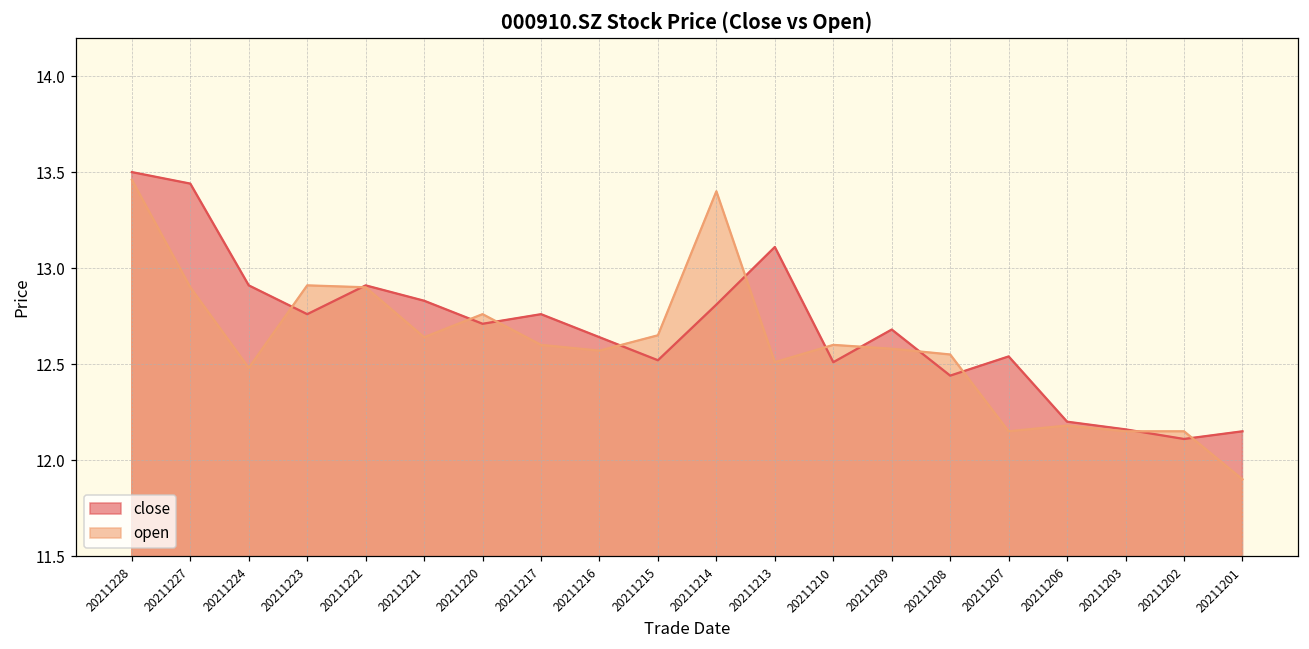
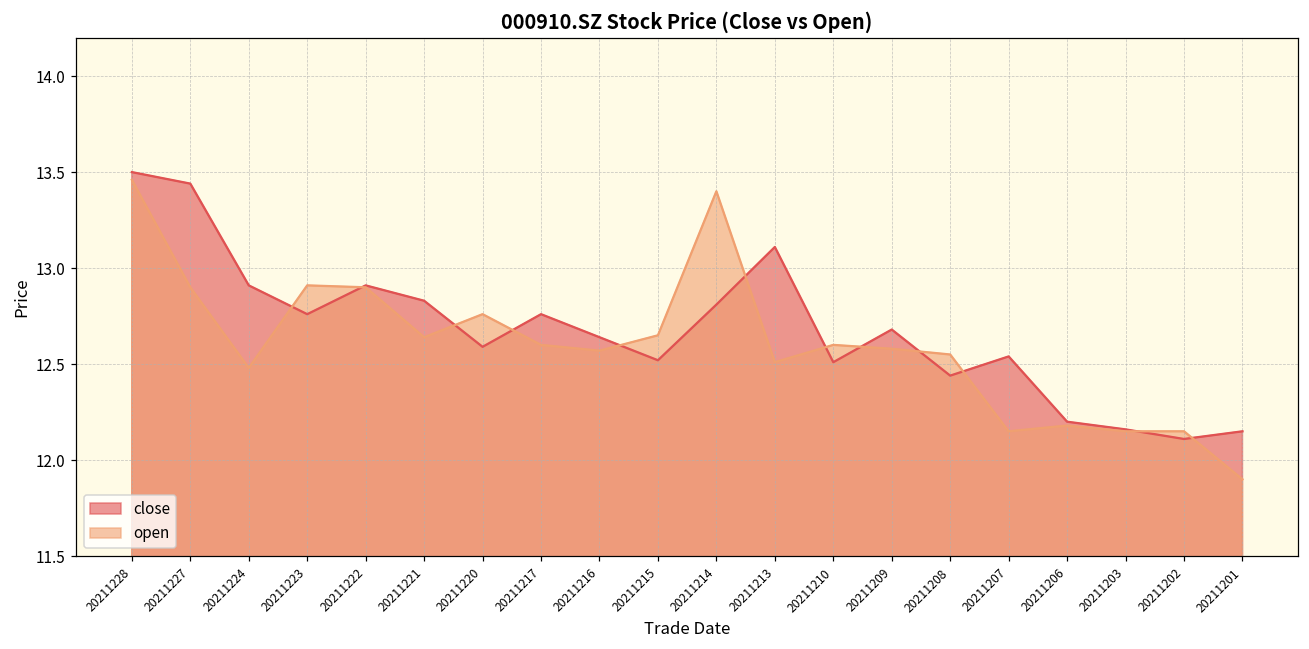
close, 20211220: 12.71 -> 12.59
